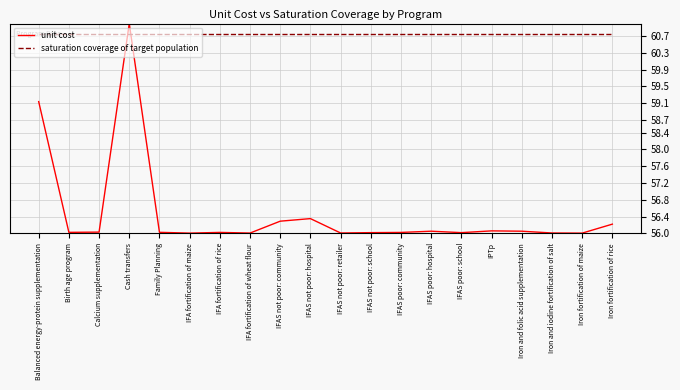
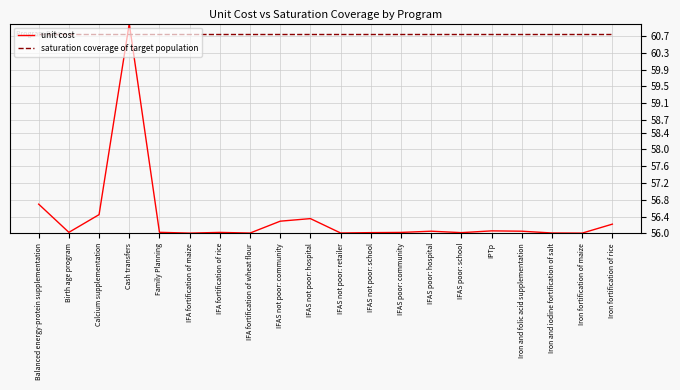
unit cost, Balanced energy-protein supplementation: 59.1 -> 56.7
unit cost, Calcium supplementation: 56.0 -> 56.4
